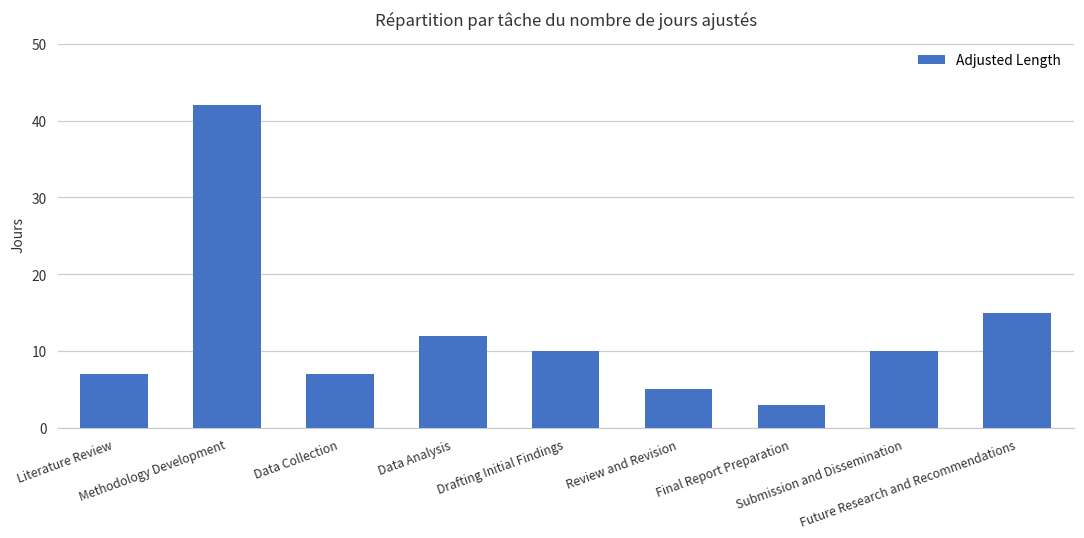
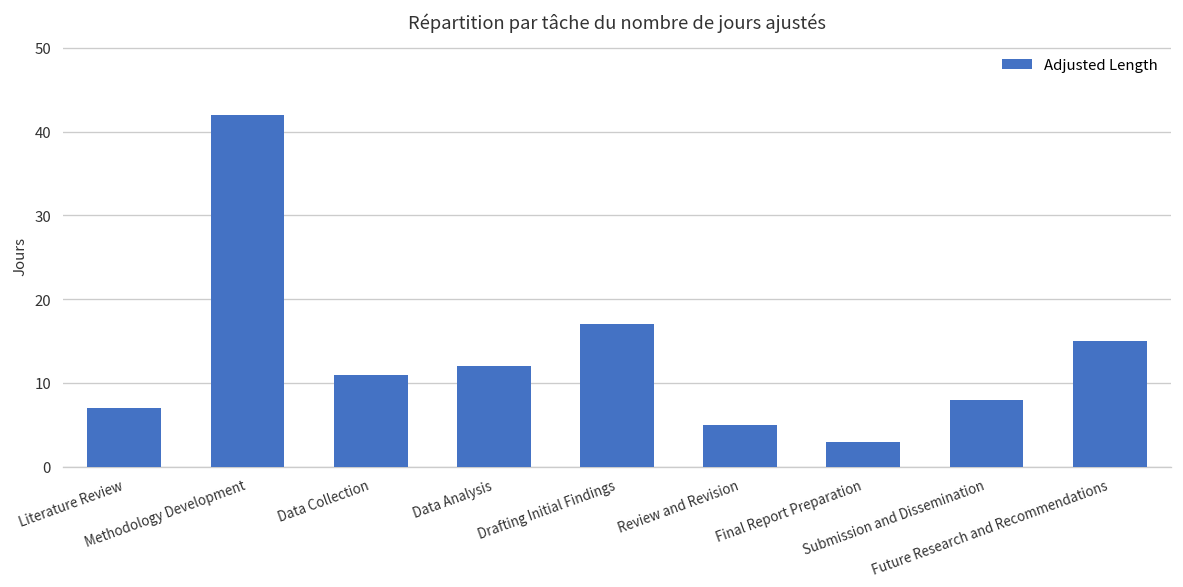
Data Collection: 7 -> 11
Drafting Initial Findings: 10 -> 17
Submission and Dissemination: 10 -> 8
